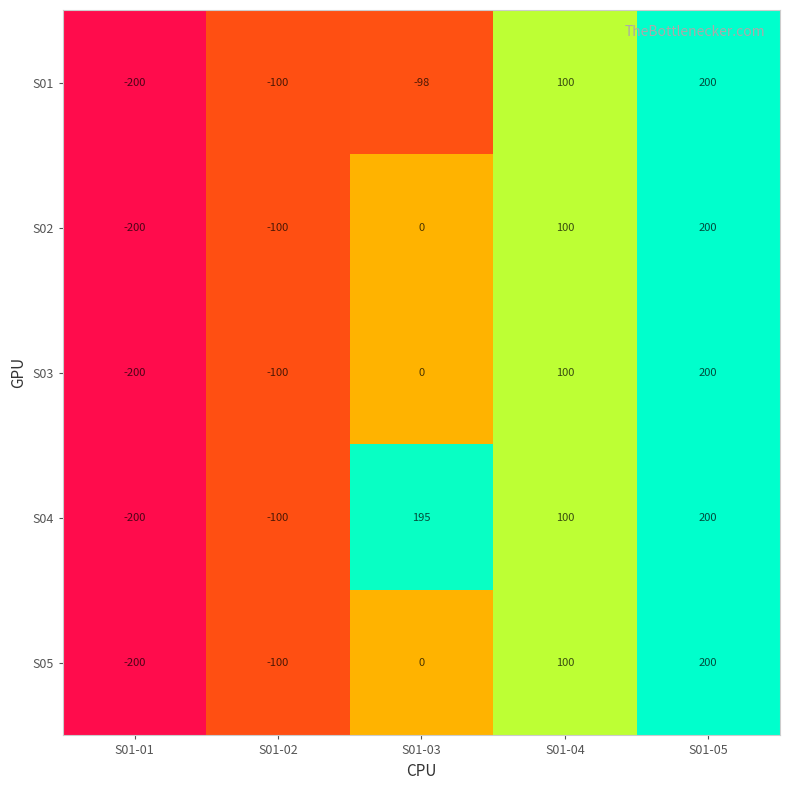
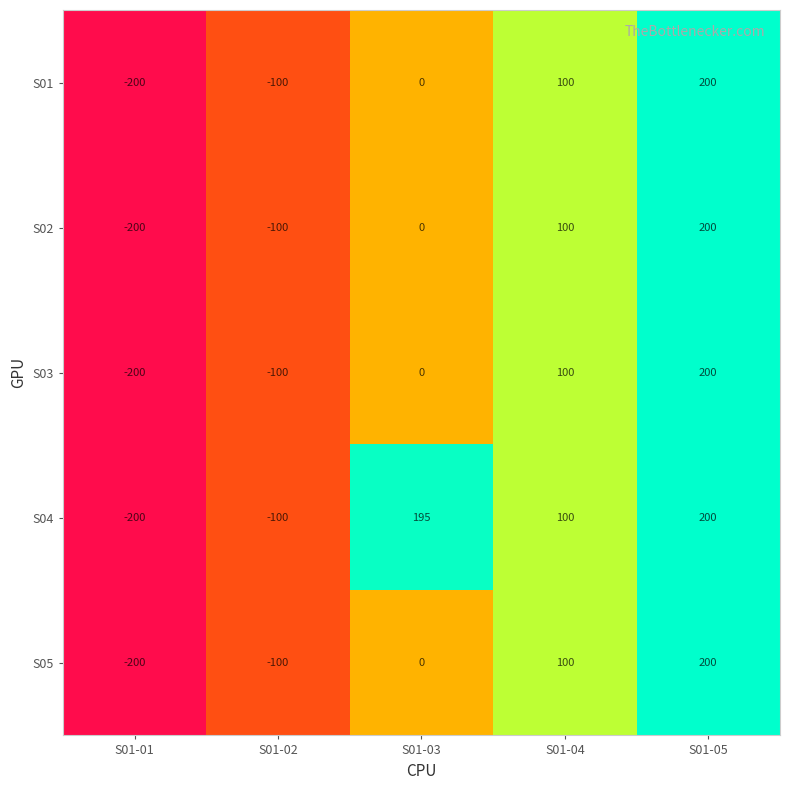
S01, S01-03: -98 -> 0
